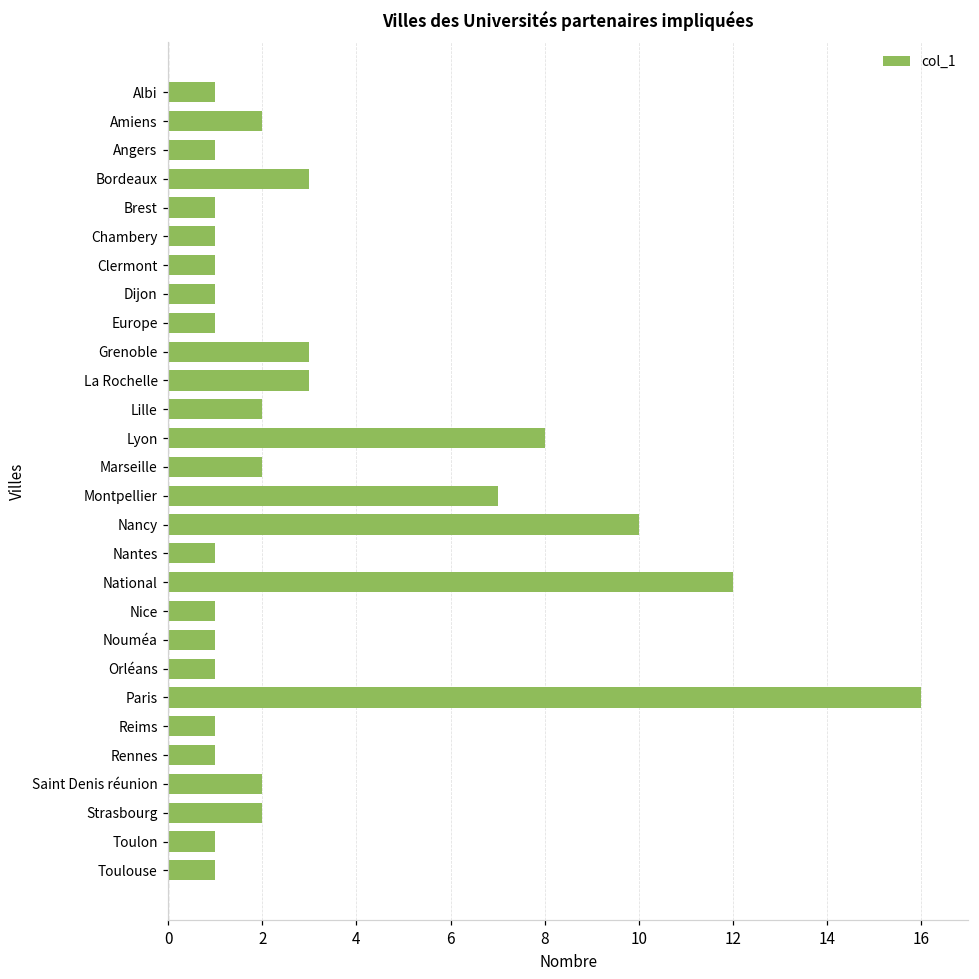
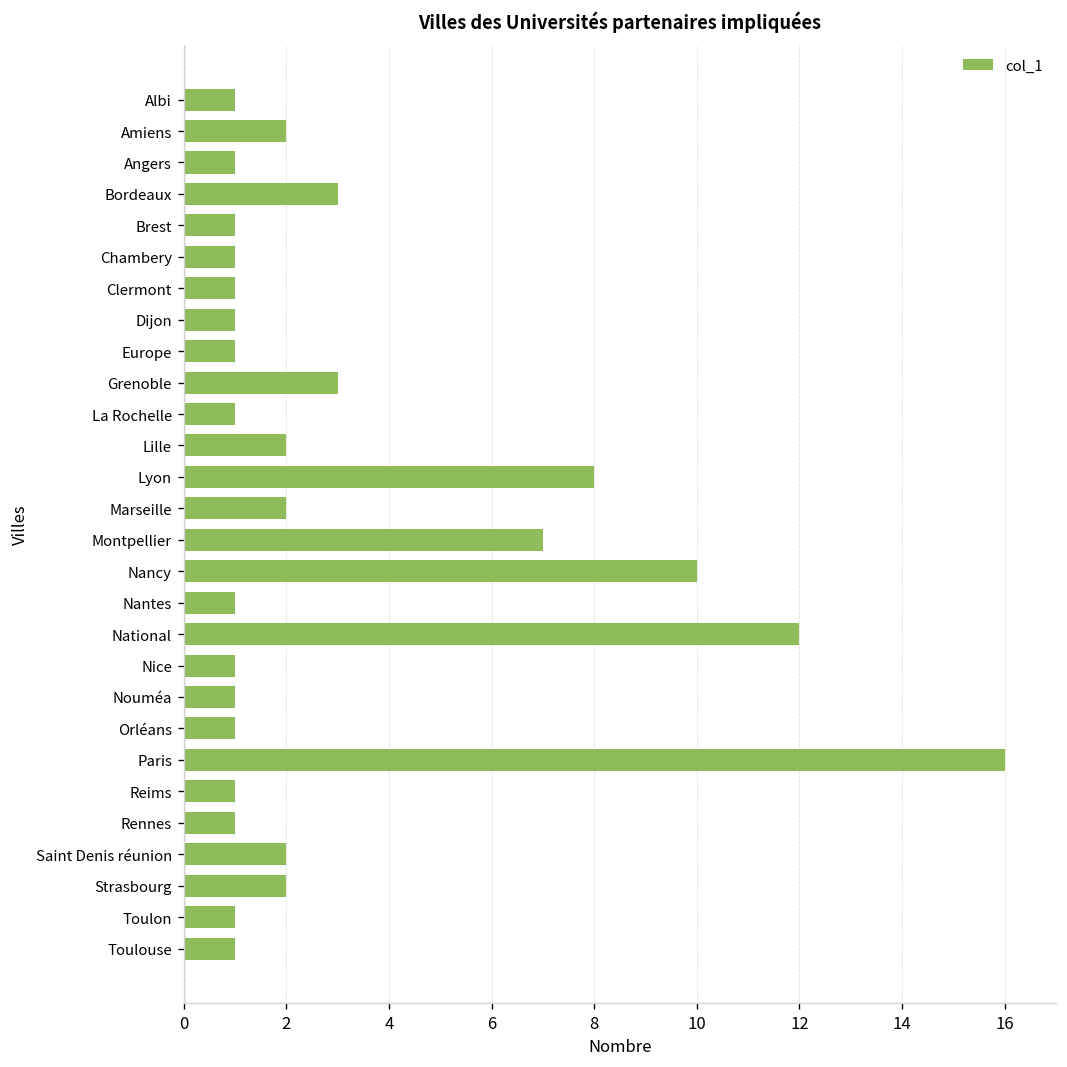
La Rochelle: 3 -> 1
